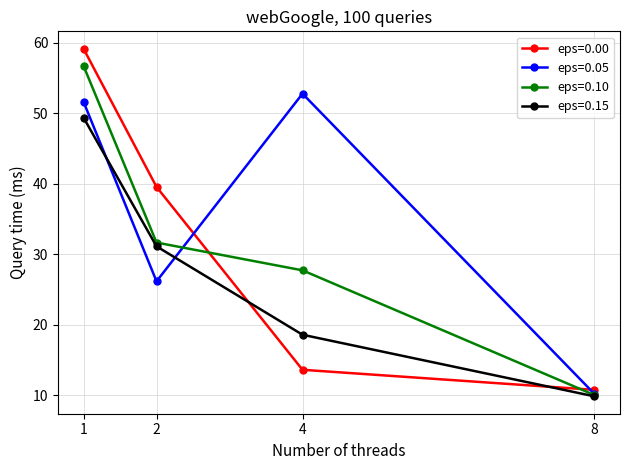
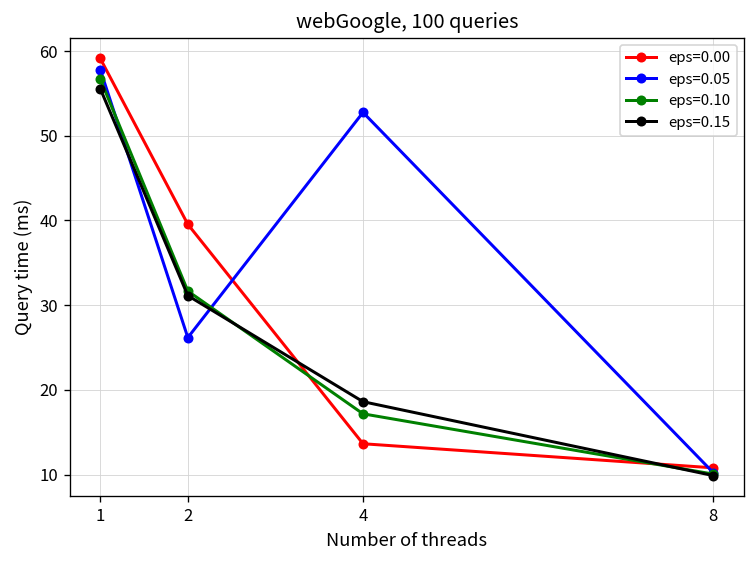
eps=0.05, 1: 52 -> 58
eps=0.15, 1: 49 -> 56
eps=0.10, 4: 28 -> 17
